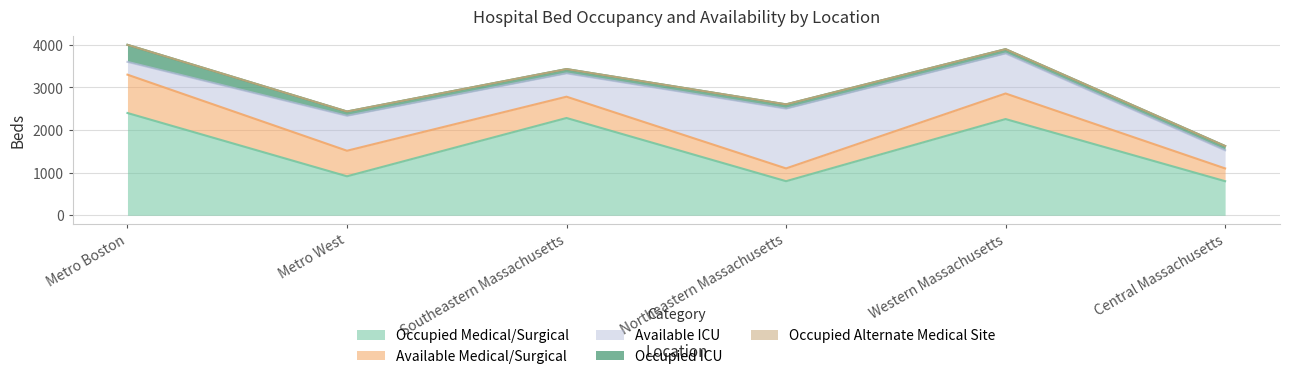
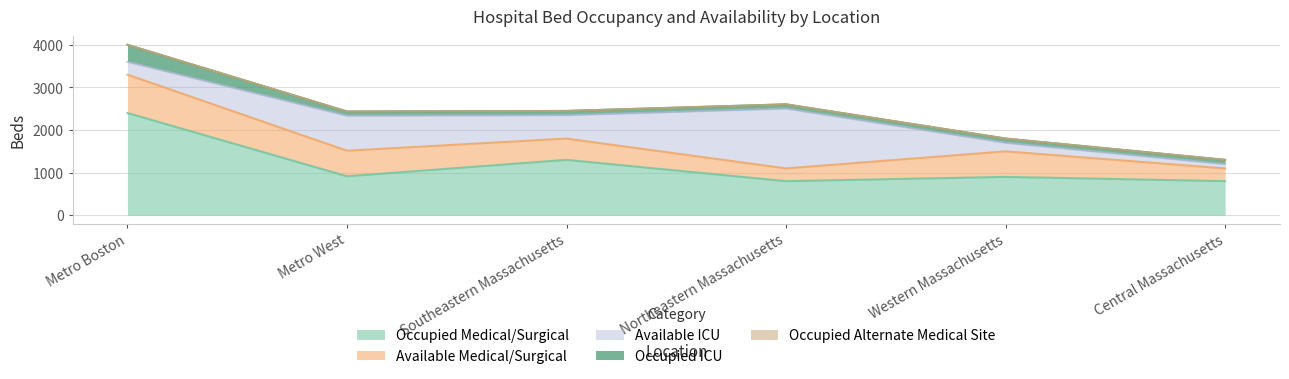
Occupied Medical/Surgical, Southeastern Massachusetts: 2300 -> 1300
Occupied Medical/Surgical, Western Massachusetts: 2300 -> 900
Available ICU, Western Massachusetts: 900 -> 200
Available ICU, Central Massachusetts: 400 -> 100
